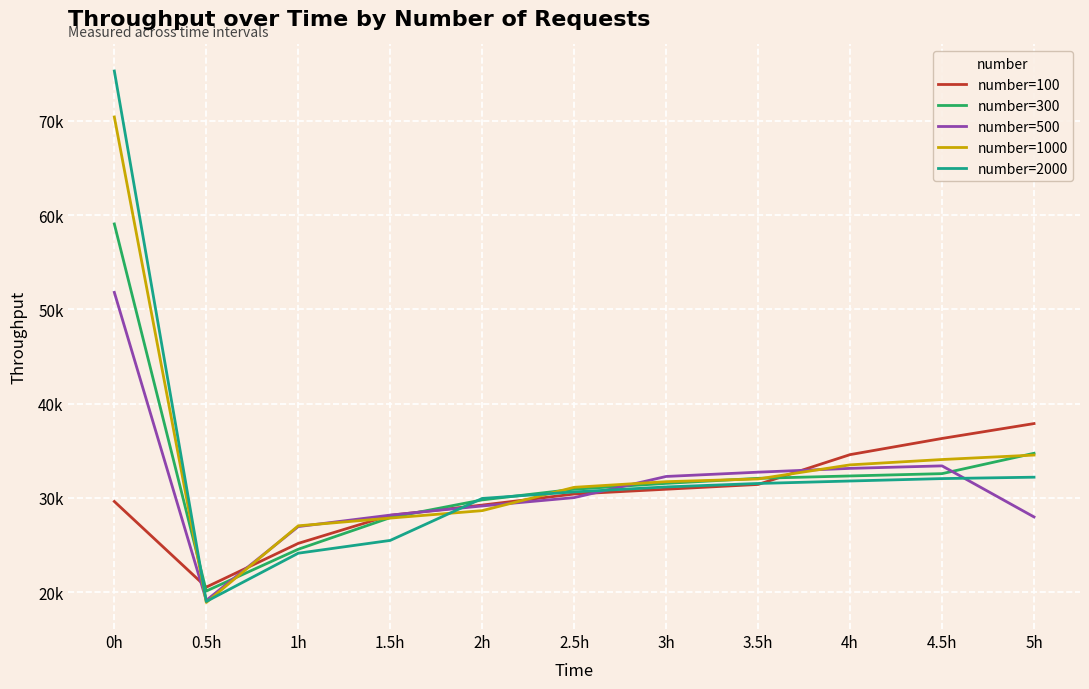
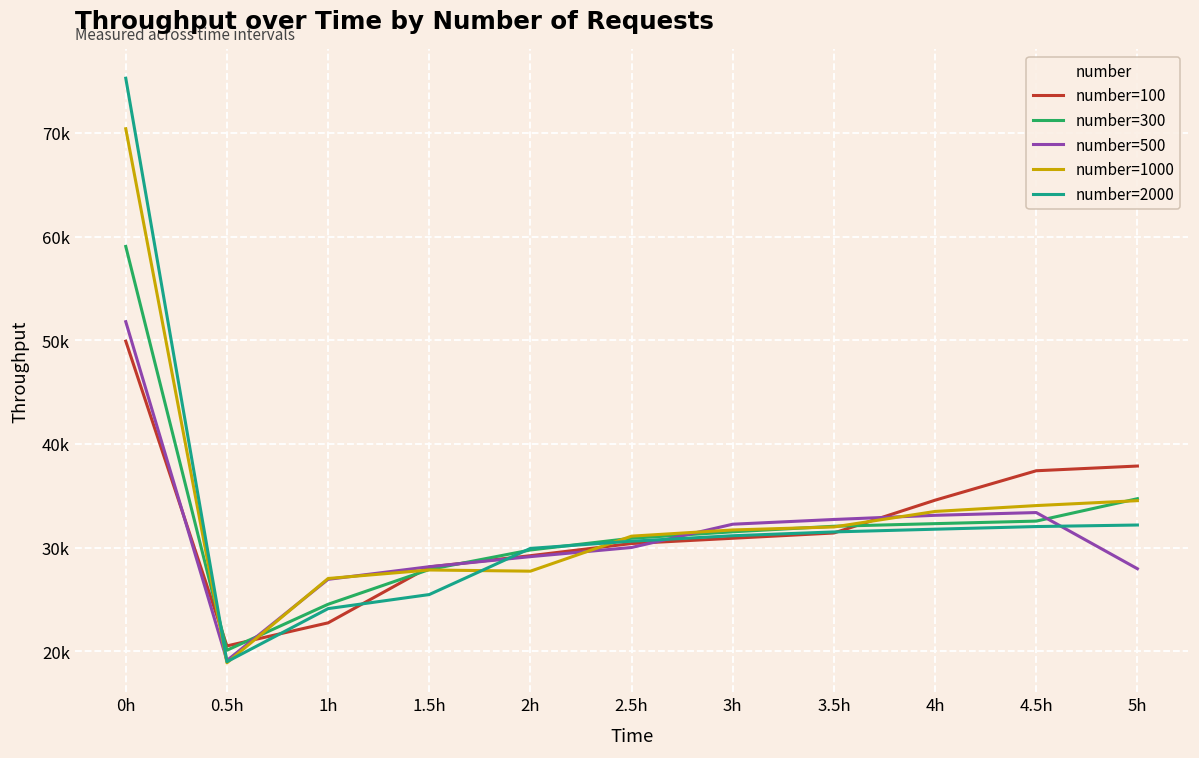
number=100, 0h: 30000 -> 50000
number=100, 1h: 25000 -> 23000
number=1000, 2h: 29000 -> 28000
number=100, 4.5h: 36000 -> 37000
